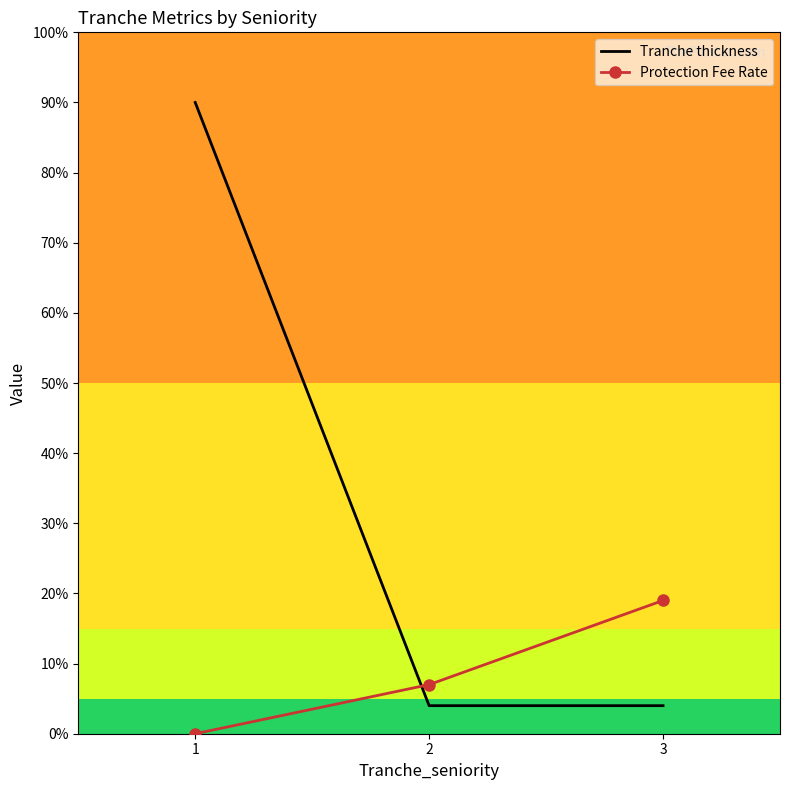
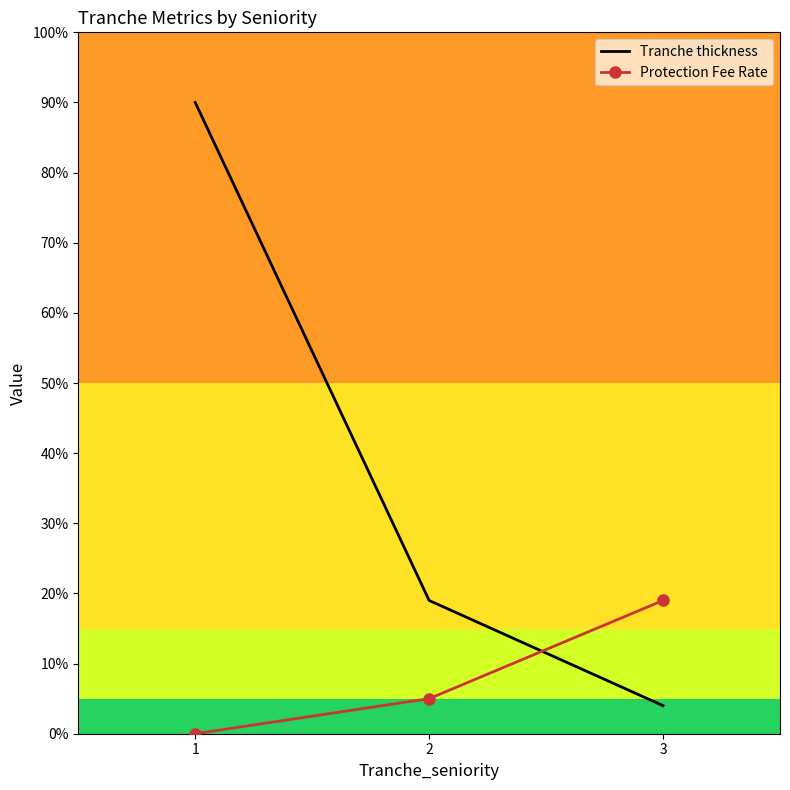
Tranche thickness, 2: 4% -> 19%
Protection Fee Rate, 2: 7% -> 5%
